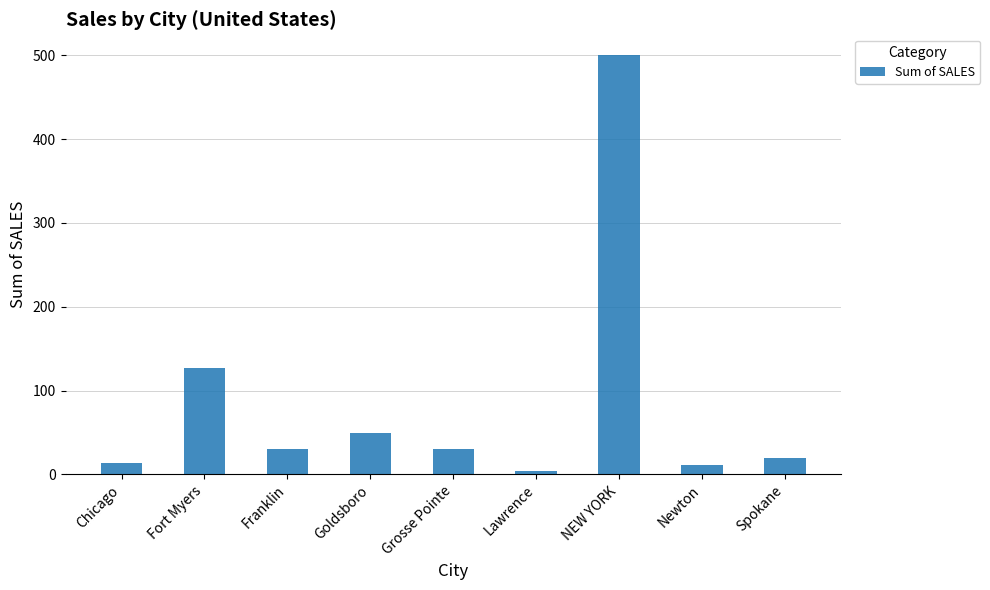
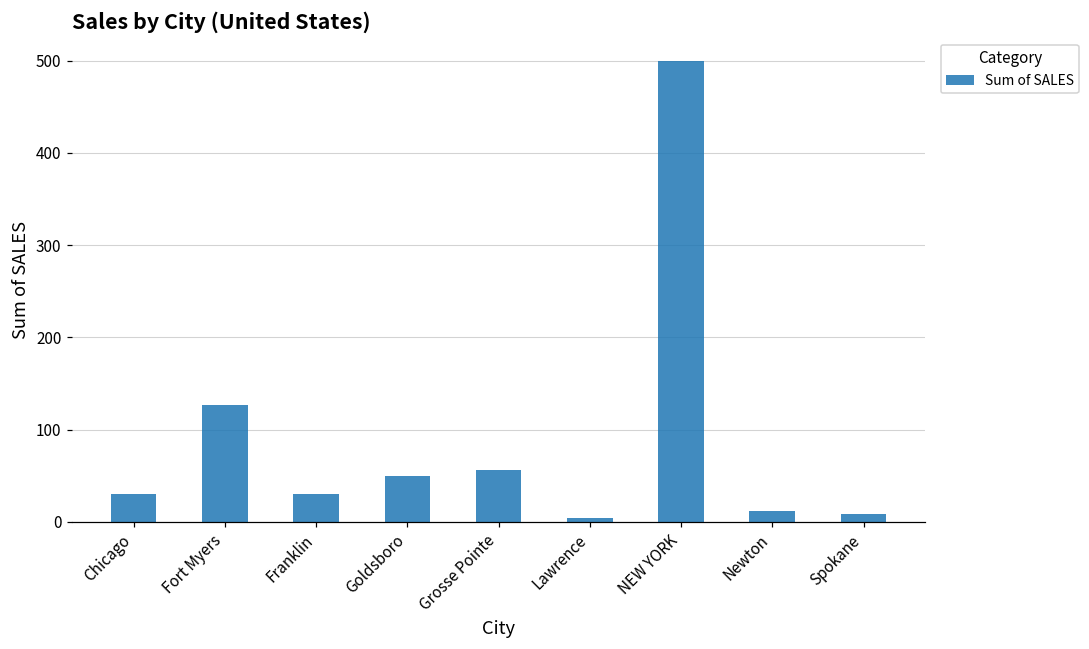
Chicago: 10 -> 30
Grosse Pointe: 30 -> 60
Spokane: 20 -> 10
